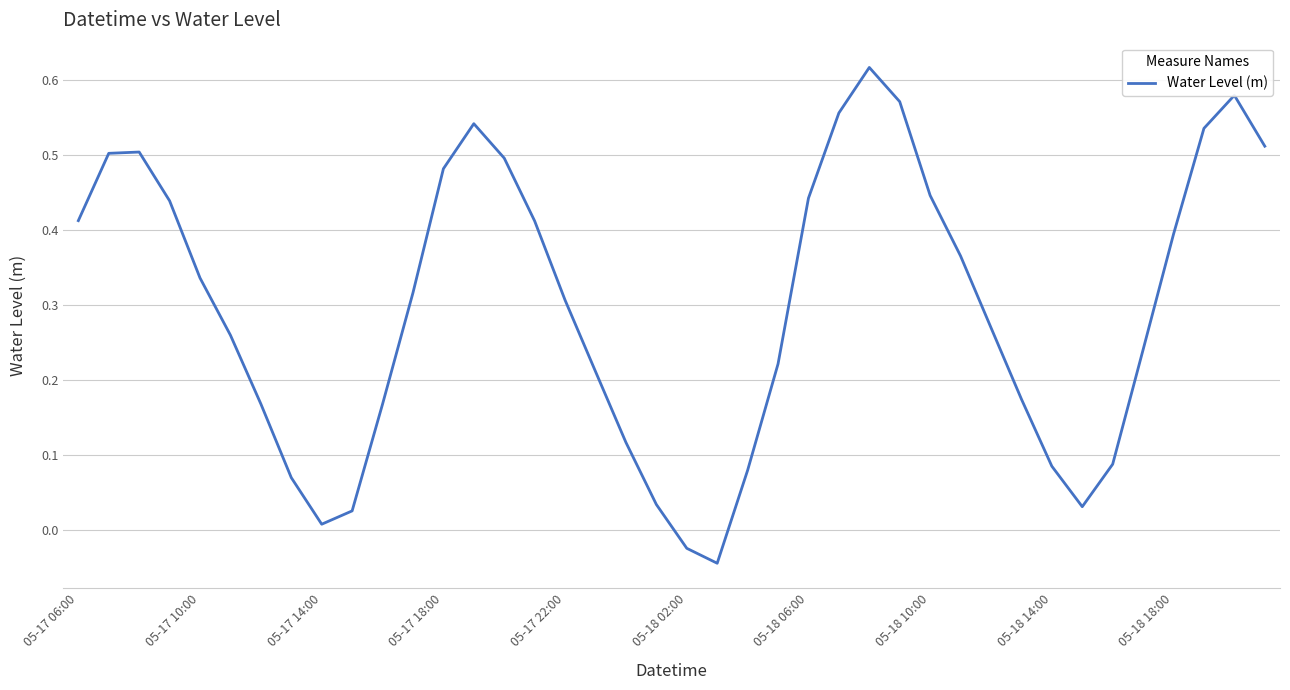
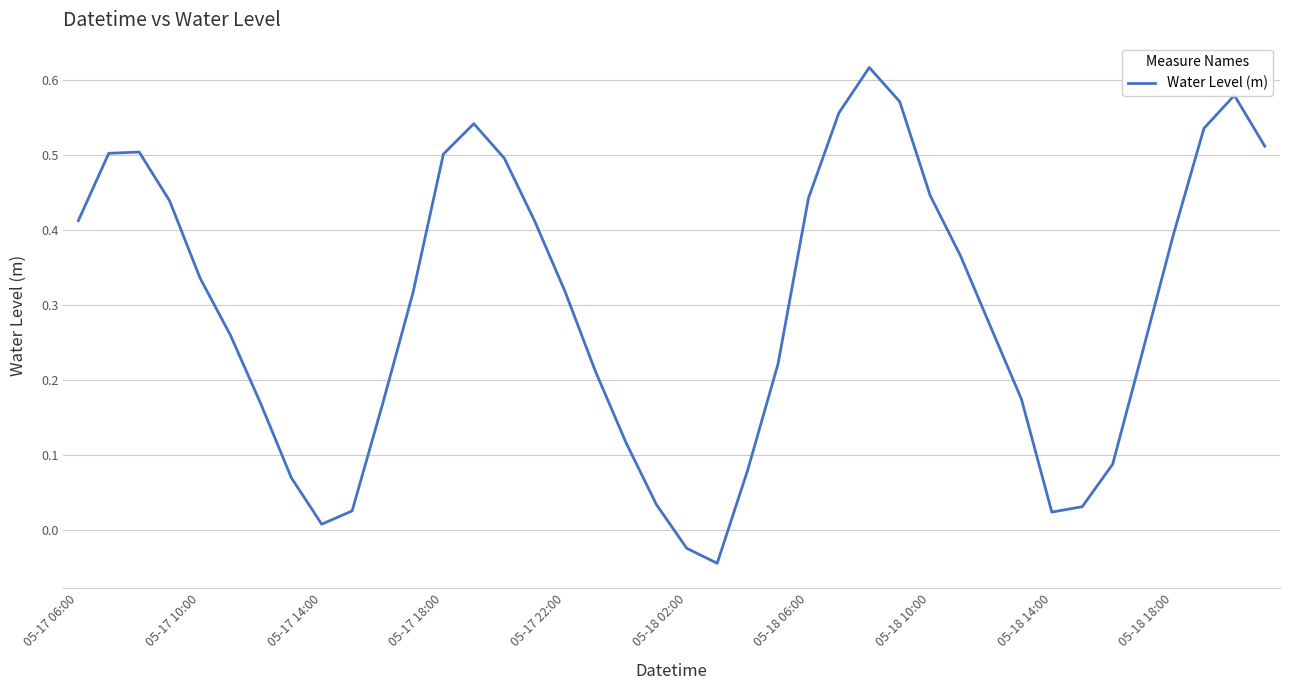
05-17 18:00: 0.48 -> 0.50
05-17 22:00: 0.31 -> 0.32
05-18 14:00: 0.09 -> 0.02
